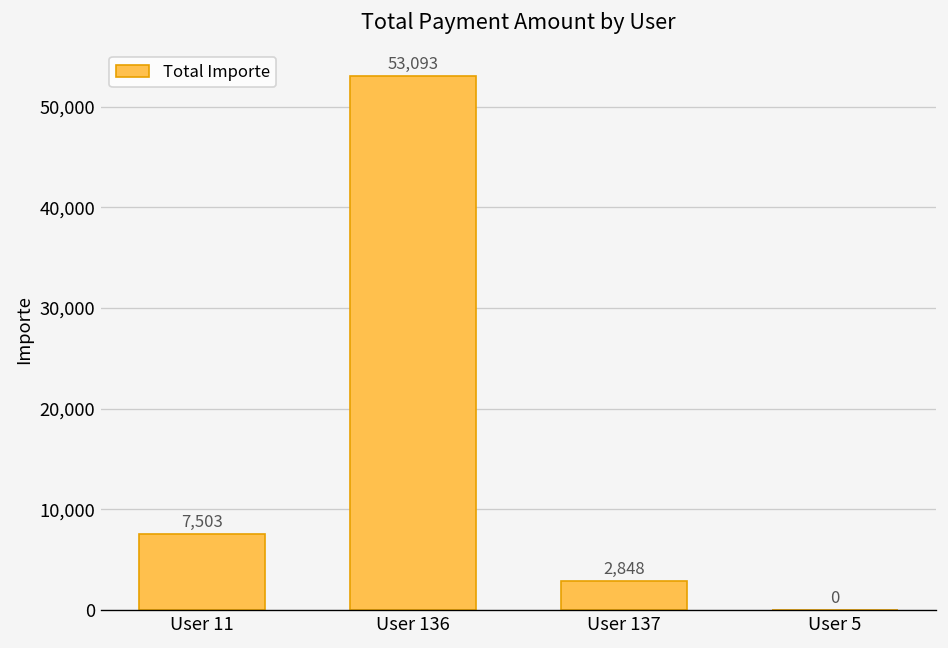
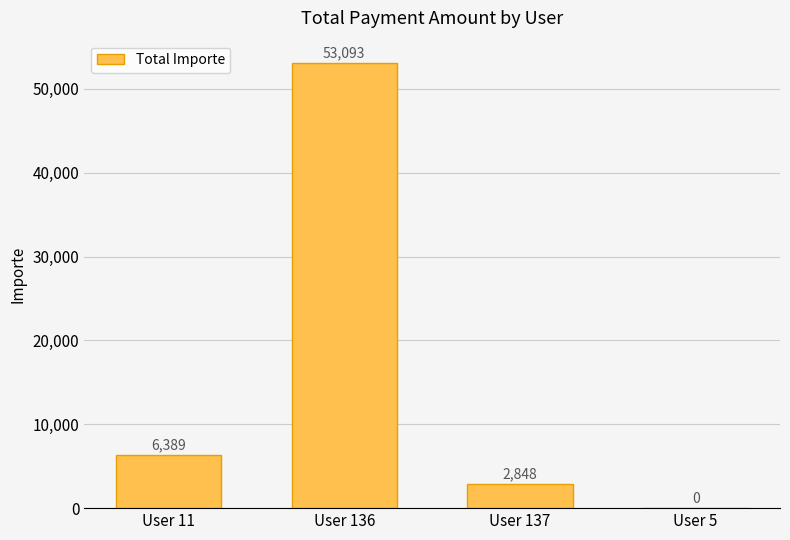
User 11: 7,503 -> 6,389
